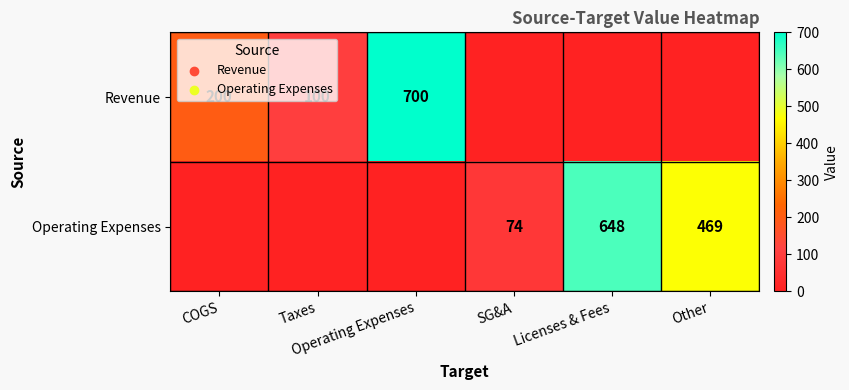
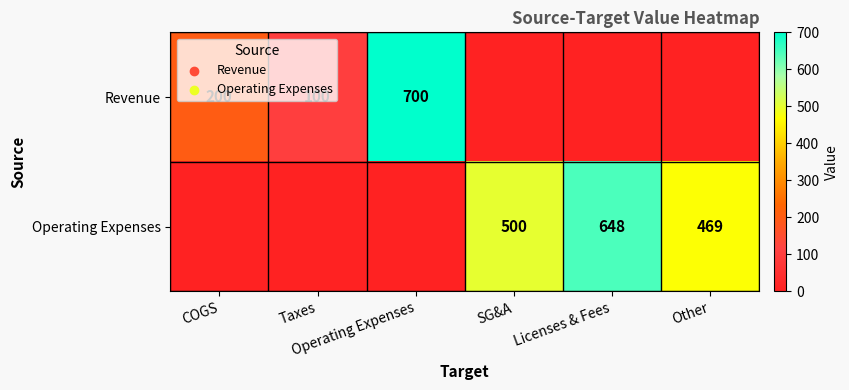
Operating Expenses, SG&A: 74 -> 500
